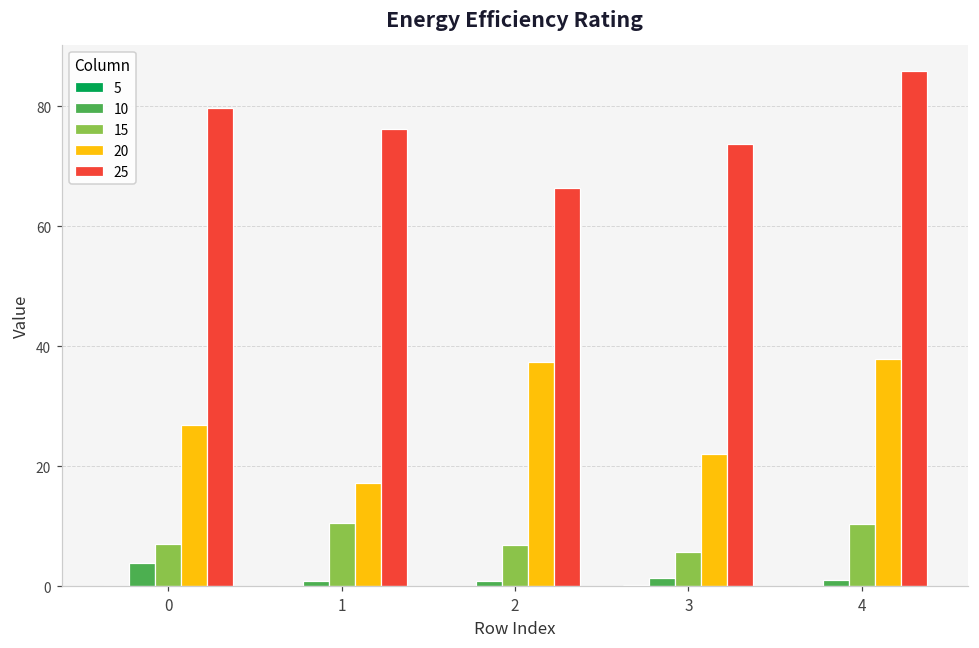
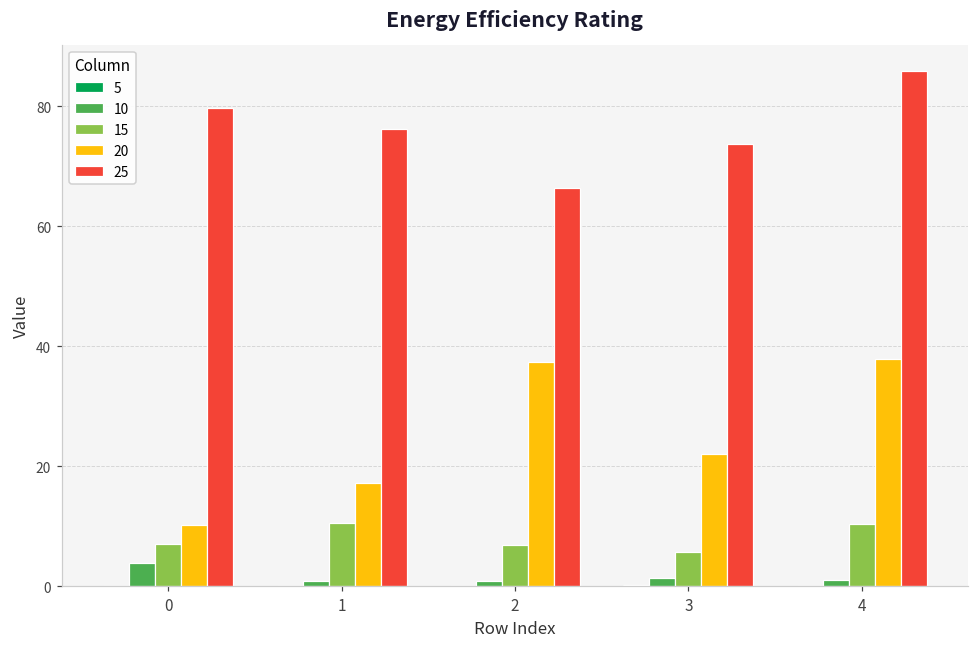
20, 0: 27 -> 10
